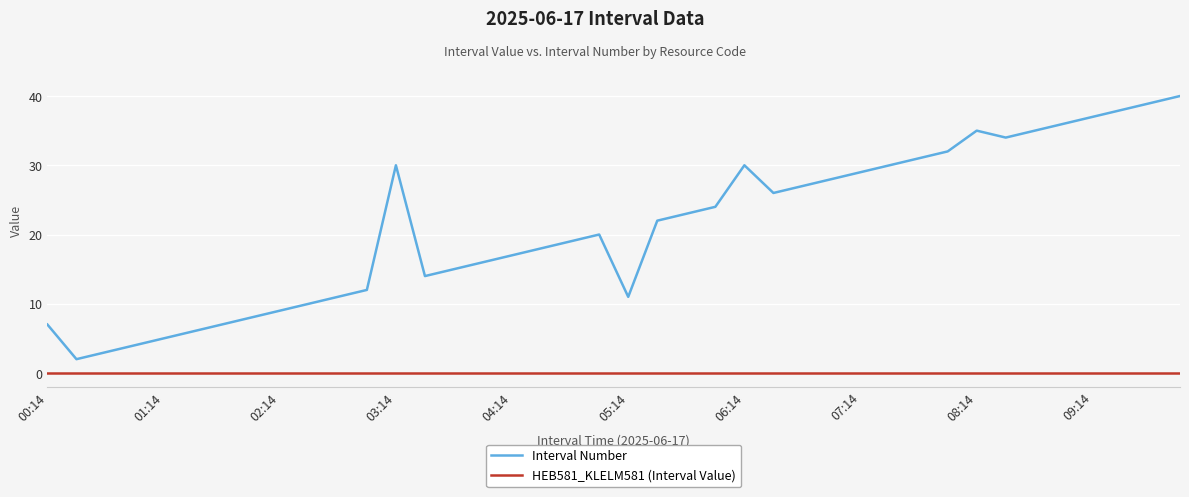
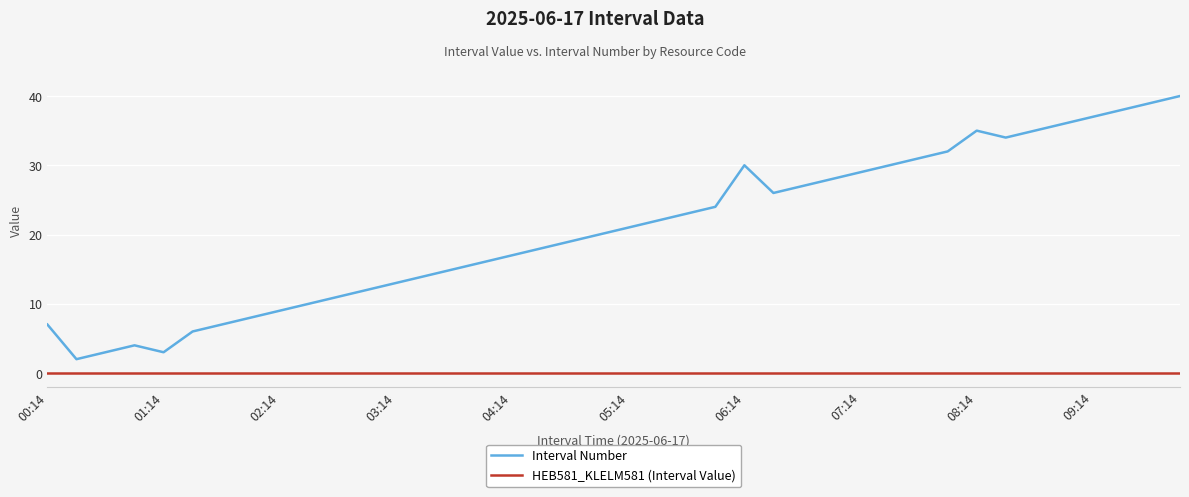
Interval Number, 01:14: 5 -> 3
Interval Number, 03:14: 30 -> 13
Interval Number, 05:14: 11 -> 21
